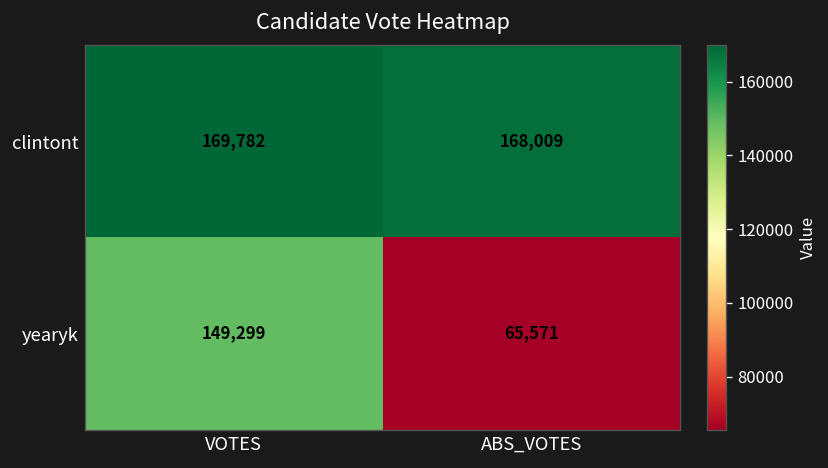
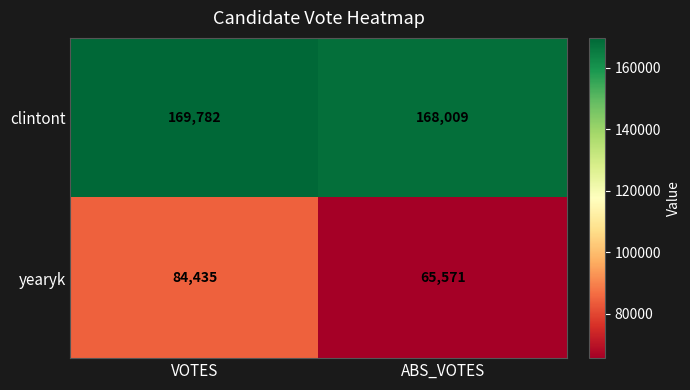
yearyk, VOTES: 149,299 -> 84,435
